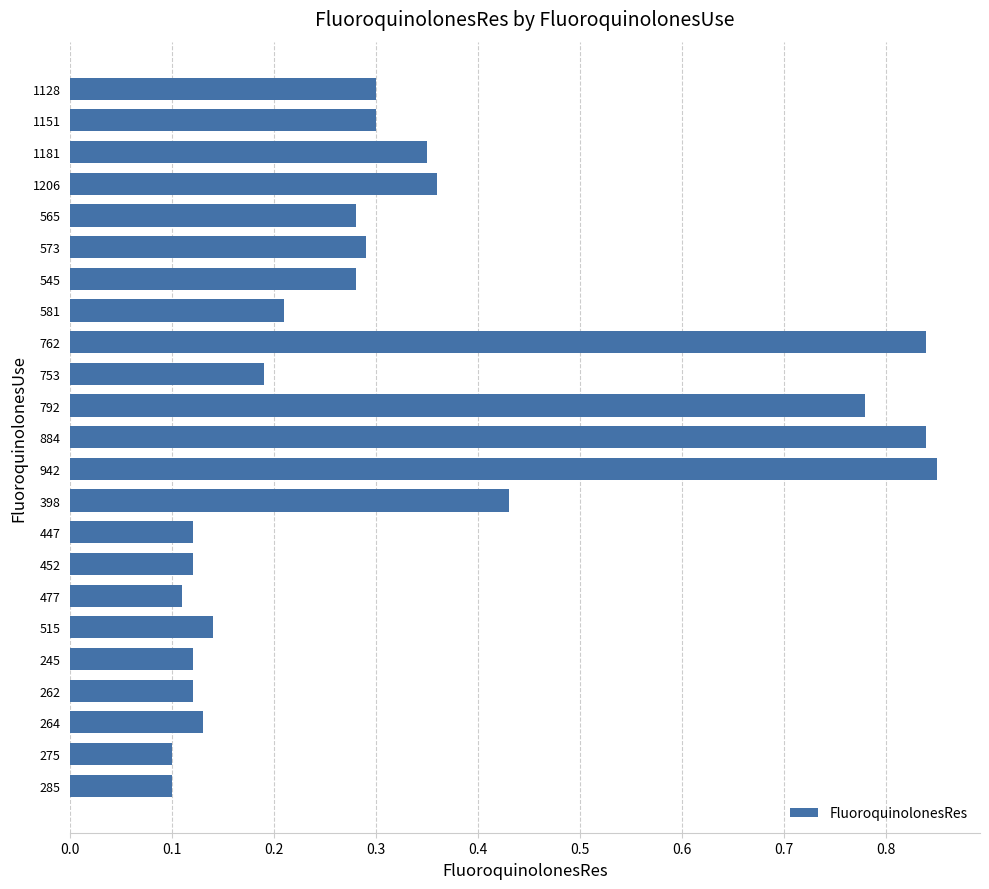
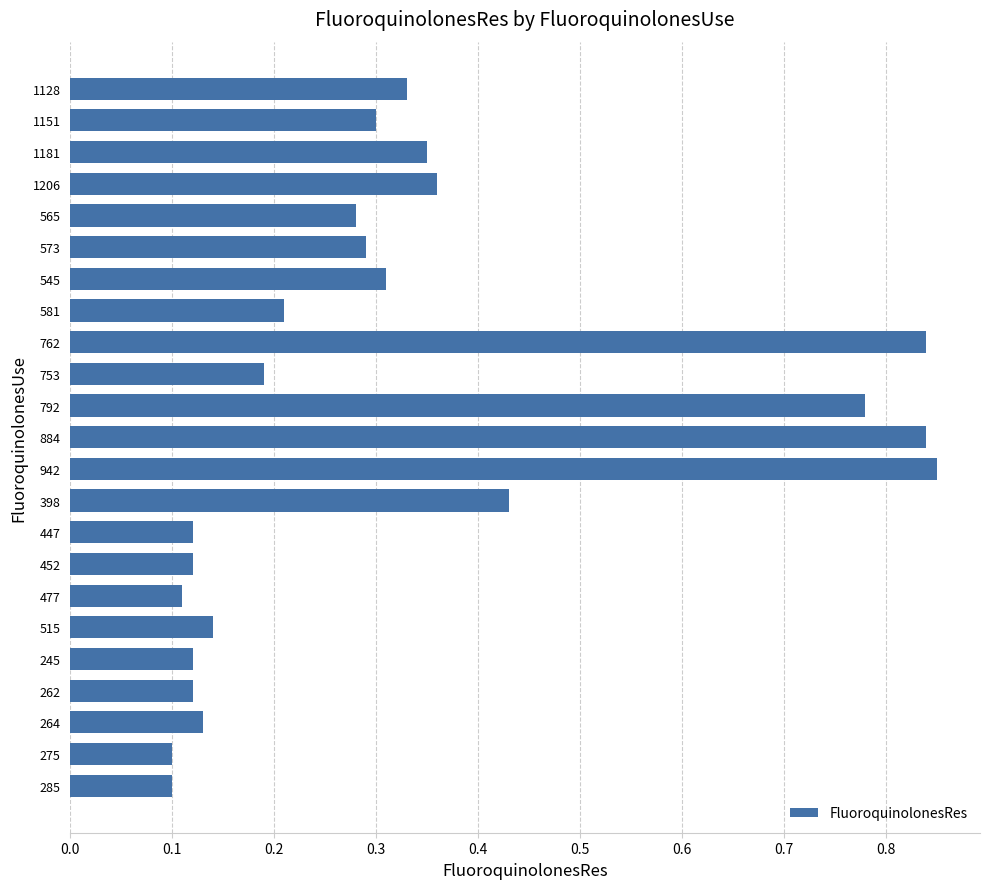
1128: 0.30 -> 0.33
545: 0.28 -> 0.31
